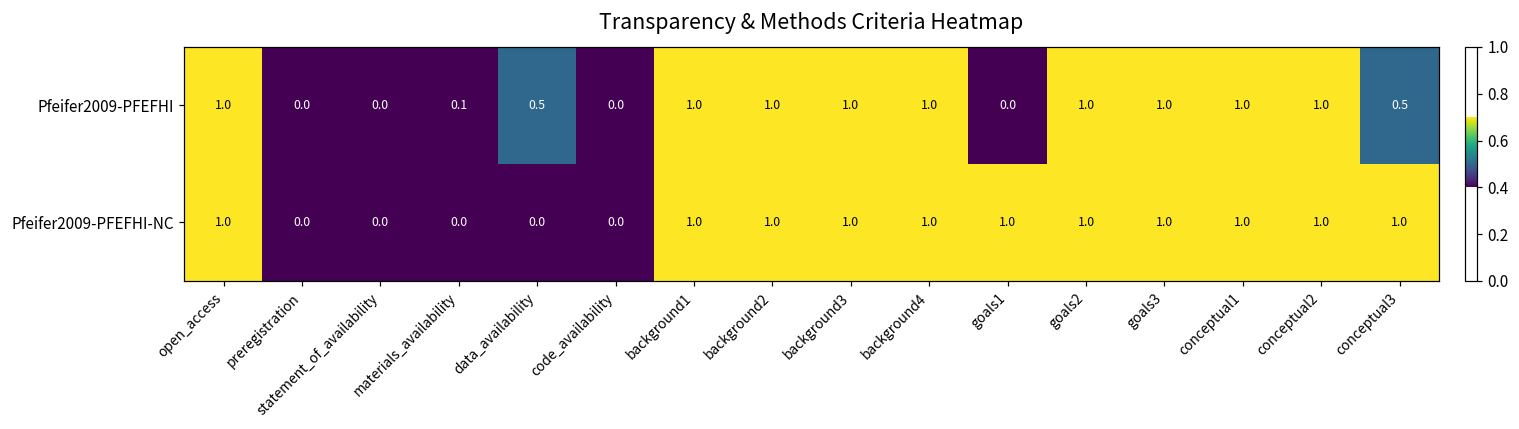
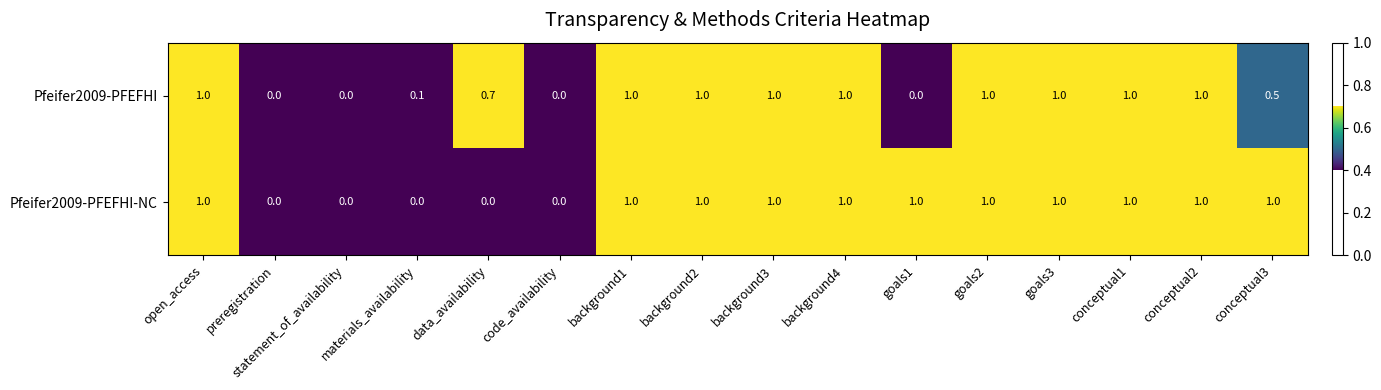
Pfeifer2009-PFEFHI, data_availability: 0.5 -> 0.7
